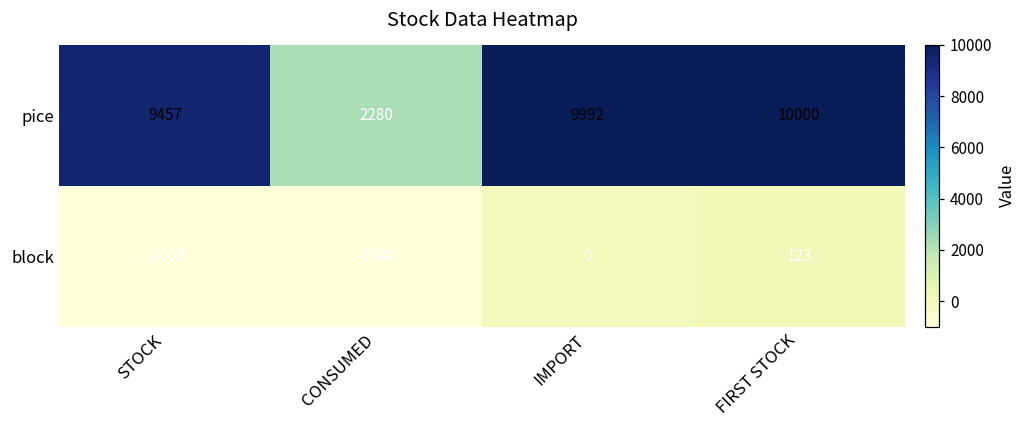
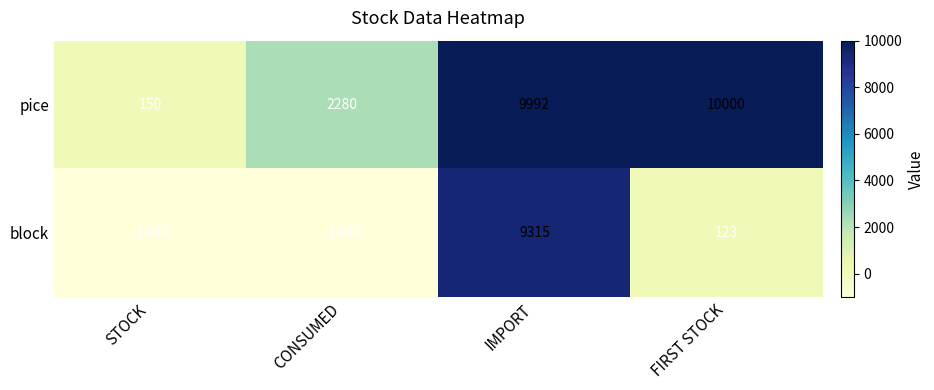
pice, STOCK: 9457 -> 150
block, IMPORT: 0 -> 9315
